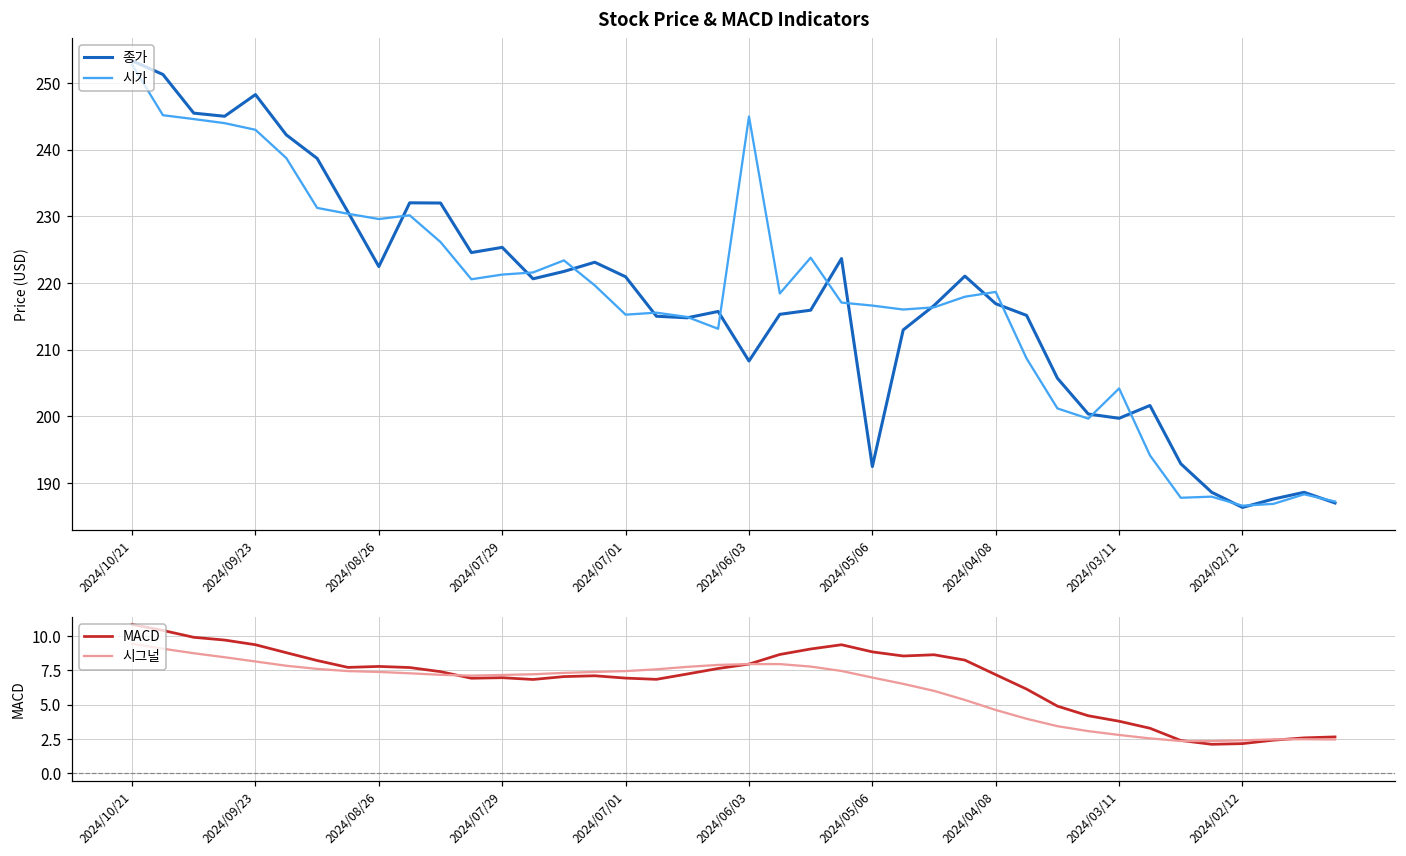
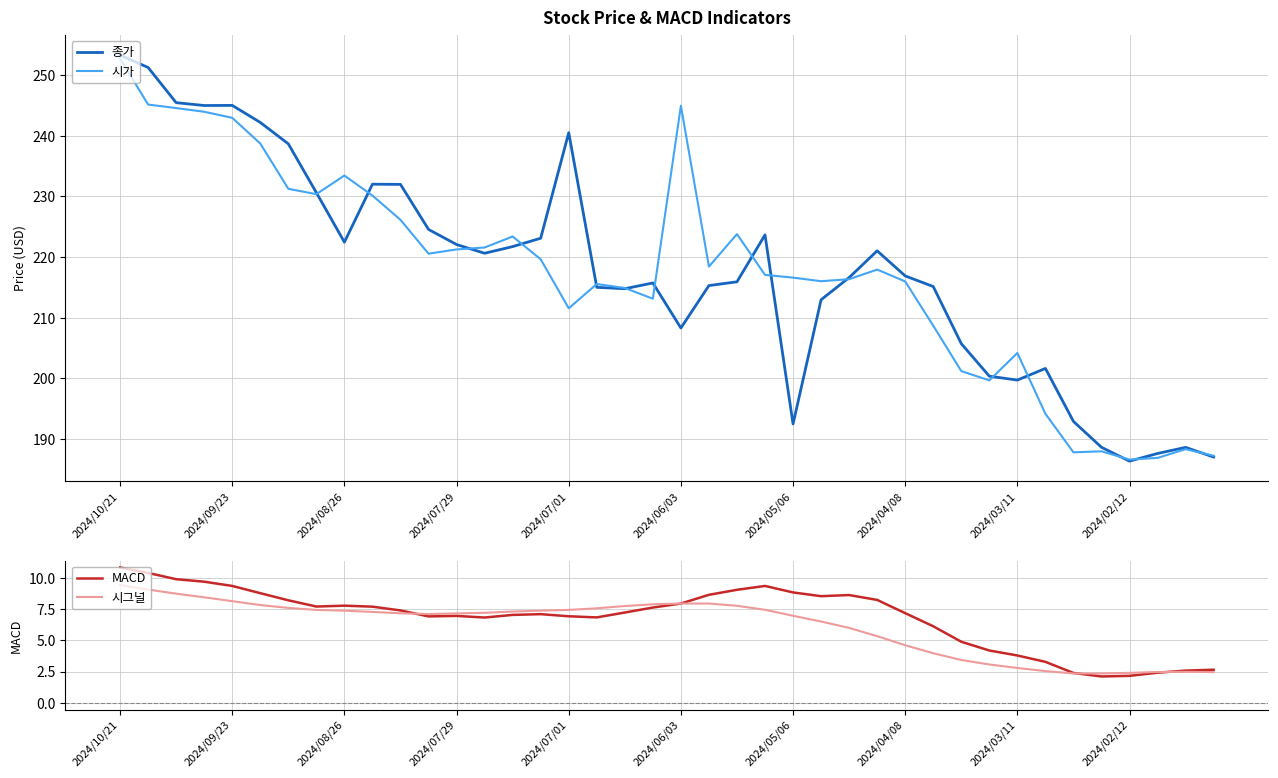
Stock Price & MACD Indicators, 종가, 2024/09/23: 248 -> 245
Stock Price & MACD Indicators, 시가, 2024/08/26: 230 -> 233
Stock Price & MACD Indicators, 종가, 2024/07/29: 225 -> 222
Stock Price & MACD Indicators, 종가, 2024/07/01: 221 -> 241
Stock Price & MACD Indicators, 시가, 2024/07/01: 215 -> 212
Stock Price & MACD Indicators, 시가, 2024/04/08: 219 -> 216
